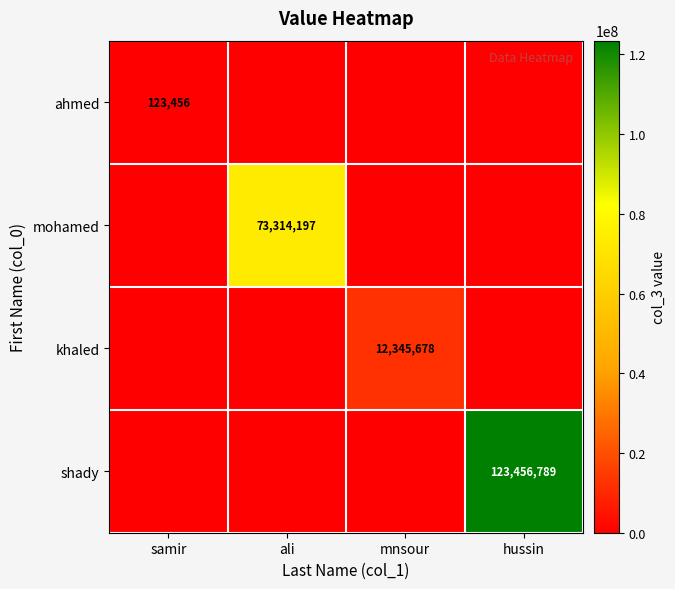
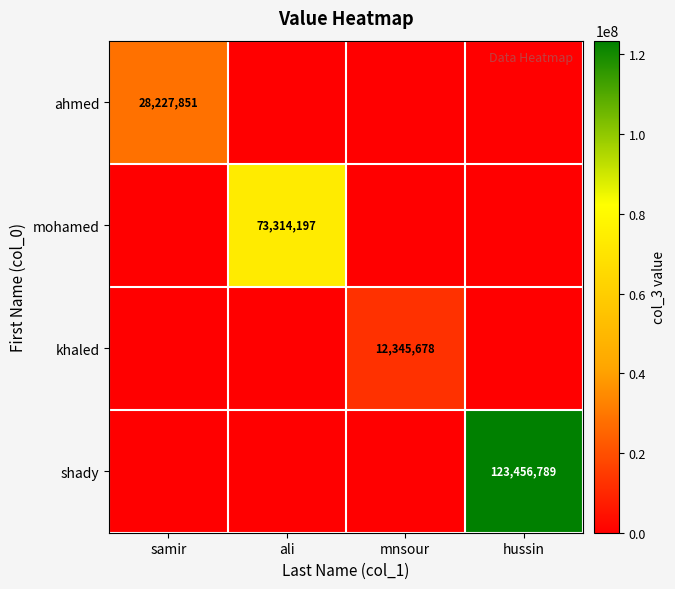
ahmed, samir: 123,456 -> 28,227,851
